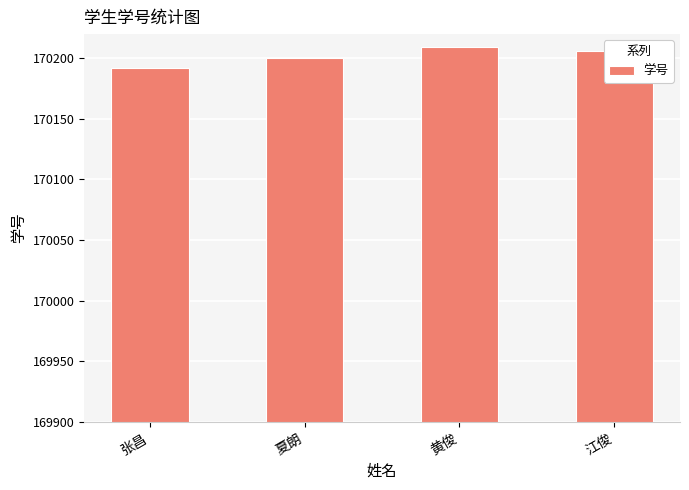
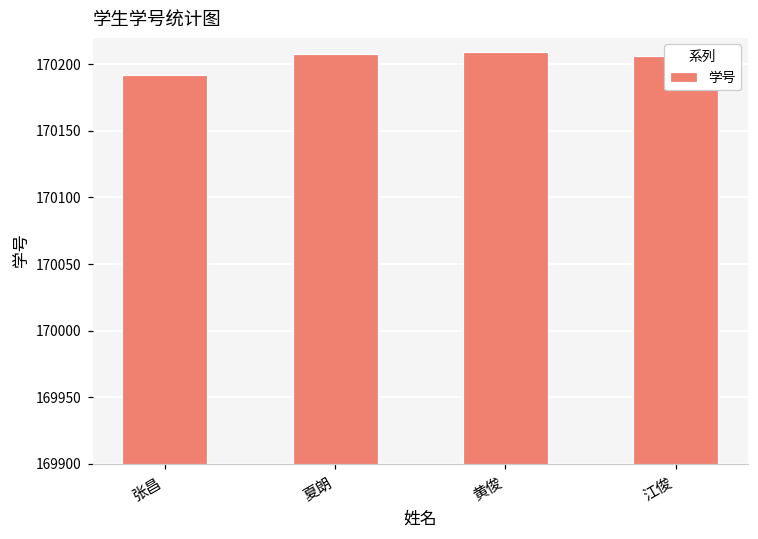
夏朗: 170200 -> 170208
